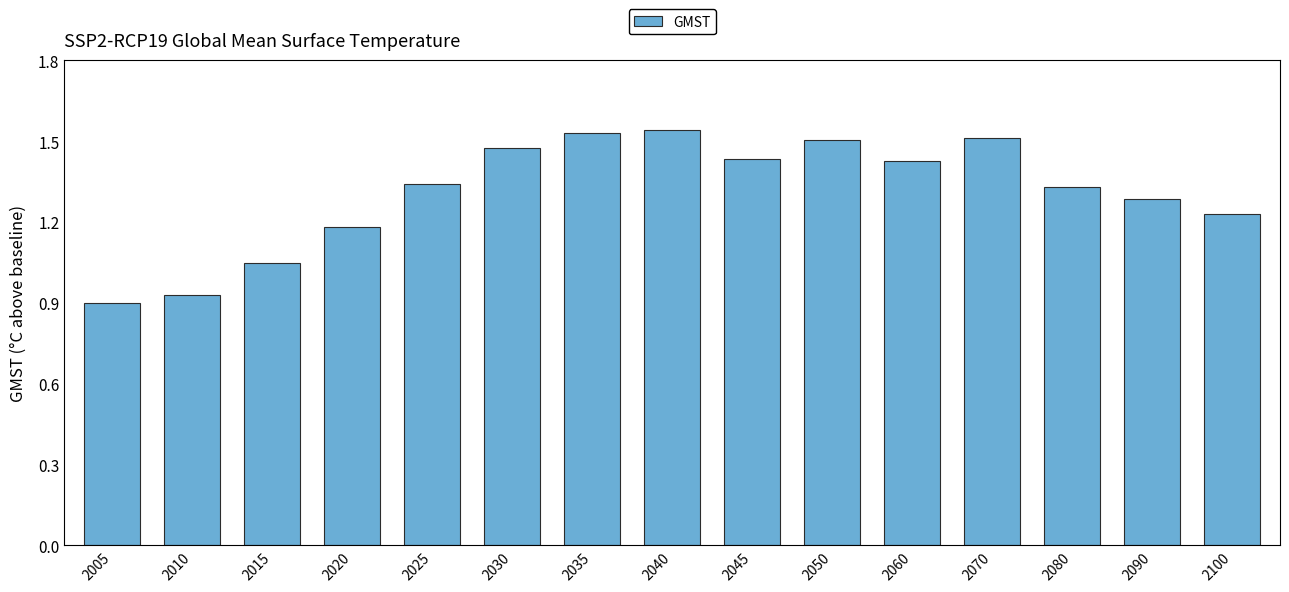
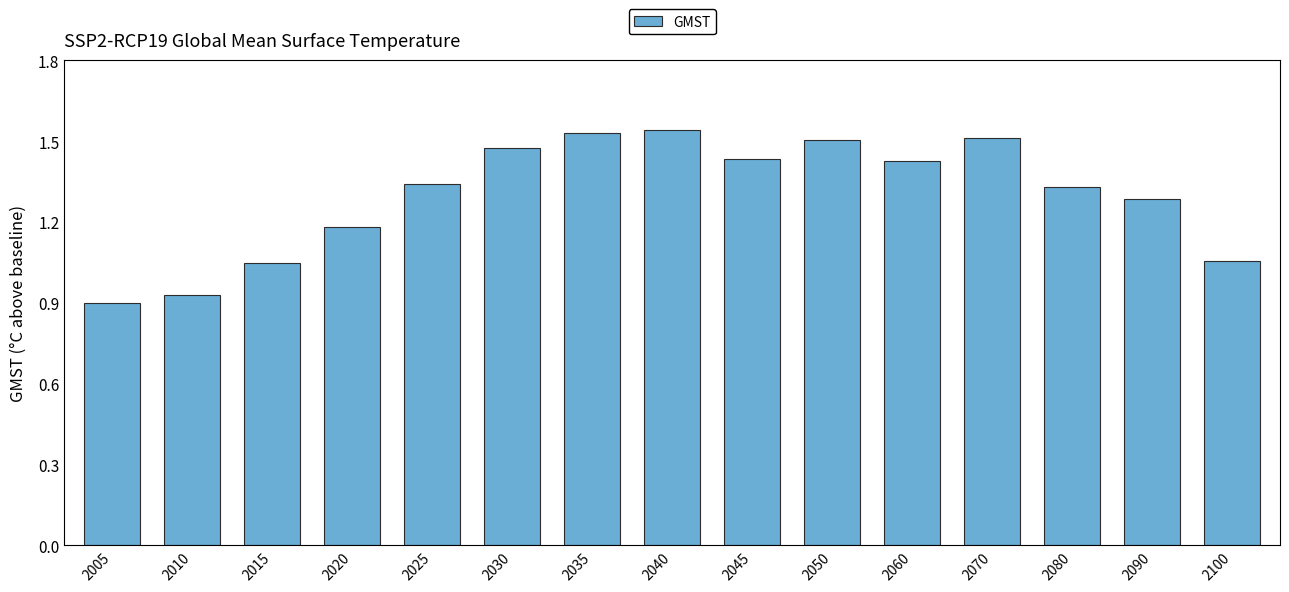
2100: 1.23 -> 1.05
